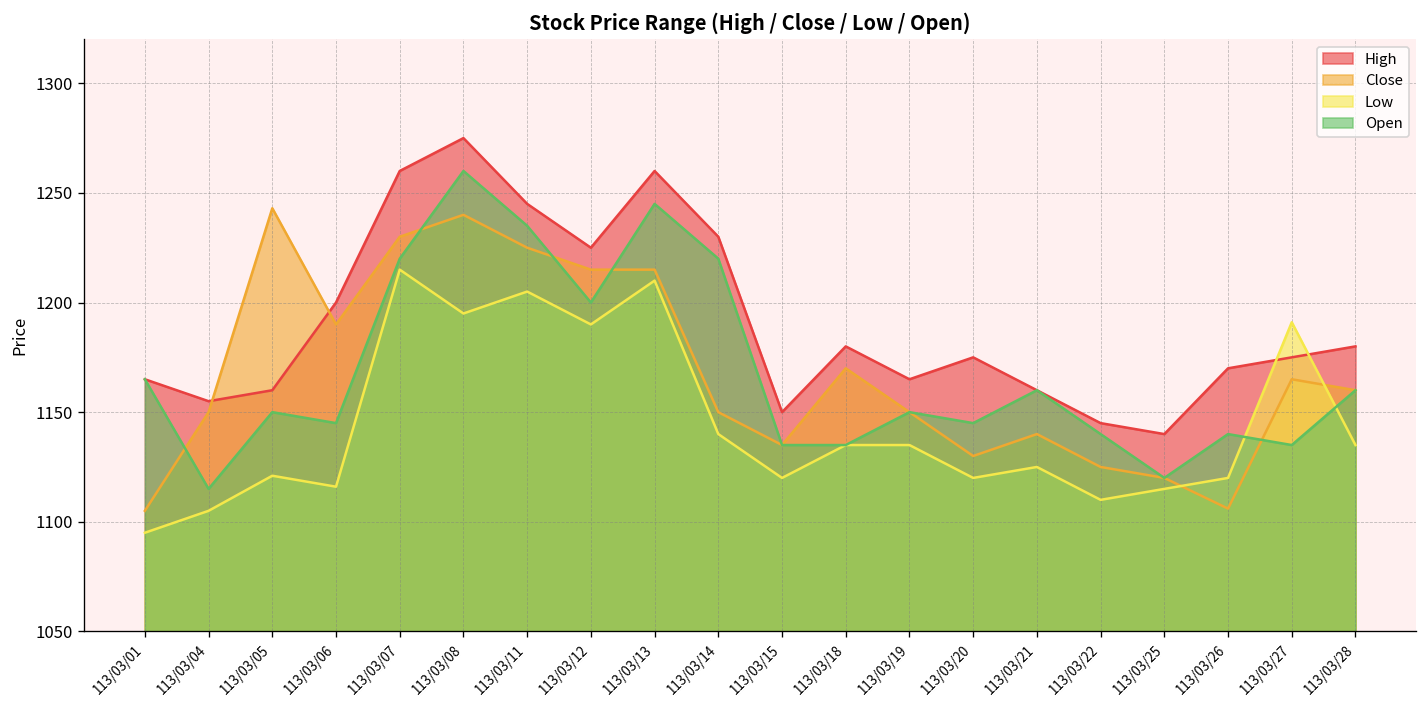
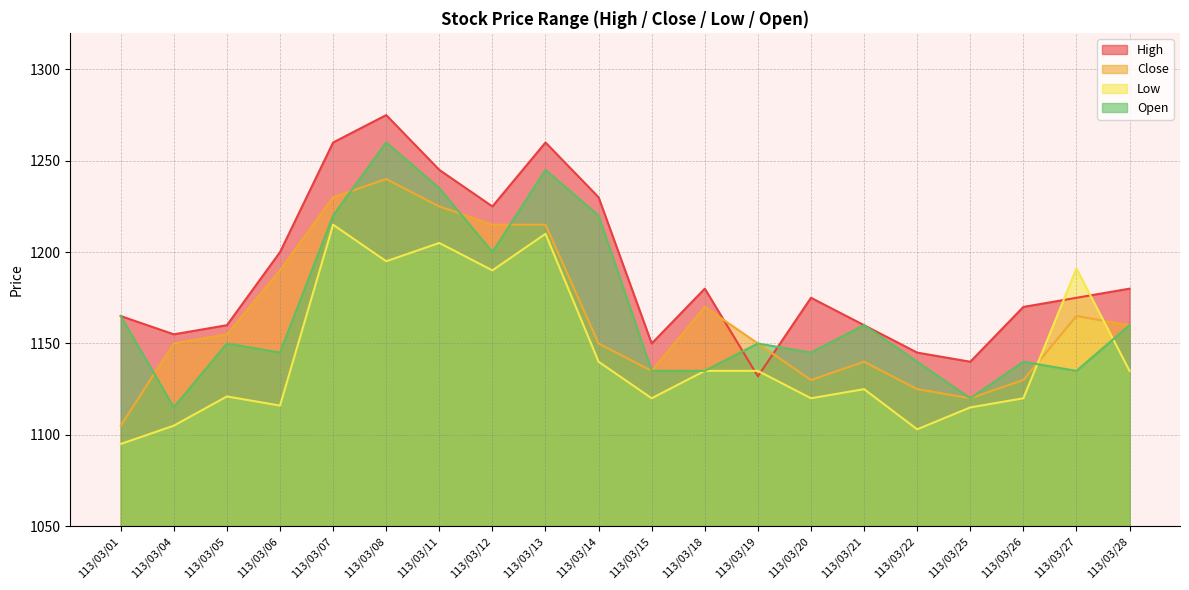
Close, 113/03/05: 1243 -> 1155
High, 113/03/19: 1165 -> 1132
Low, 113/03/22: 1110 -> 1103
Close, 113/03/26: 1106 -> 1130
